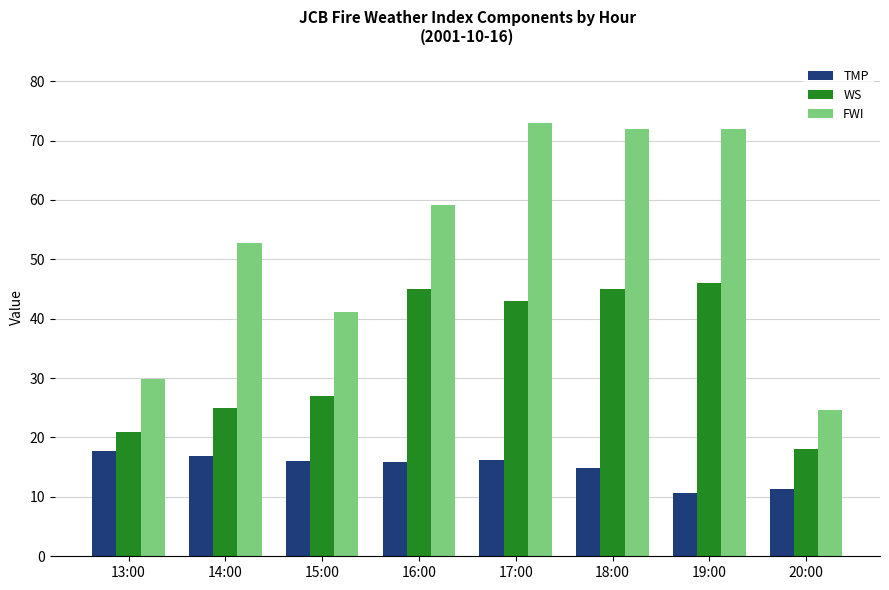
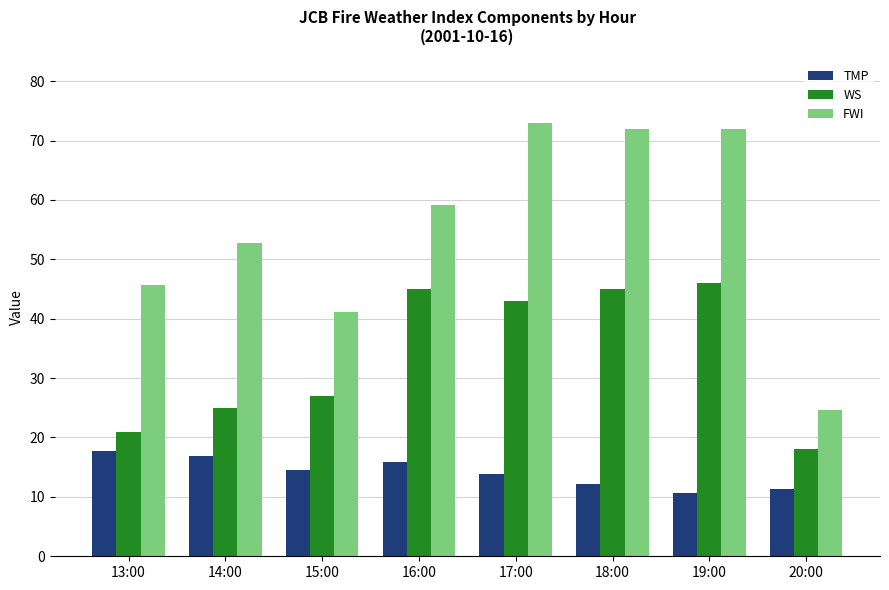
FWI, 13:00: 30 -> 46
TMP, 15:00: 16 -> 15
TMP, 17:00: 16 -> 14
TMP, 18:00: 15 -> 12
